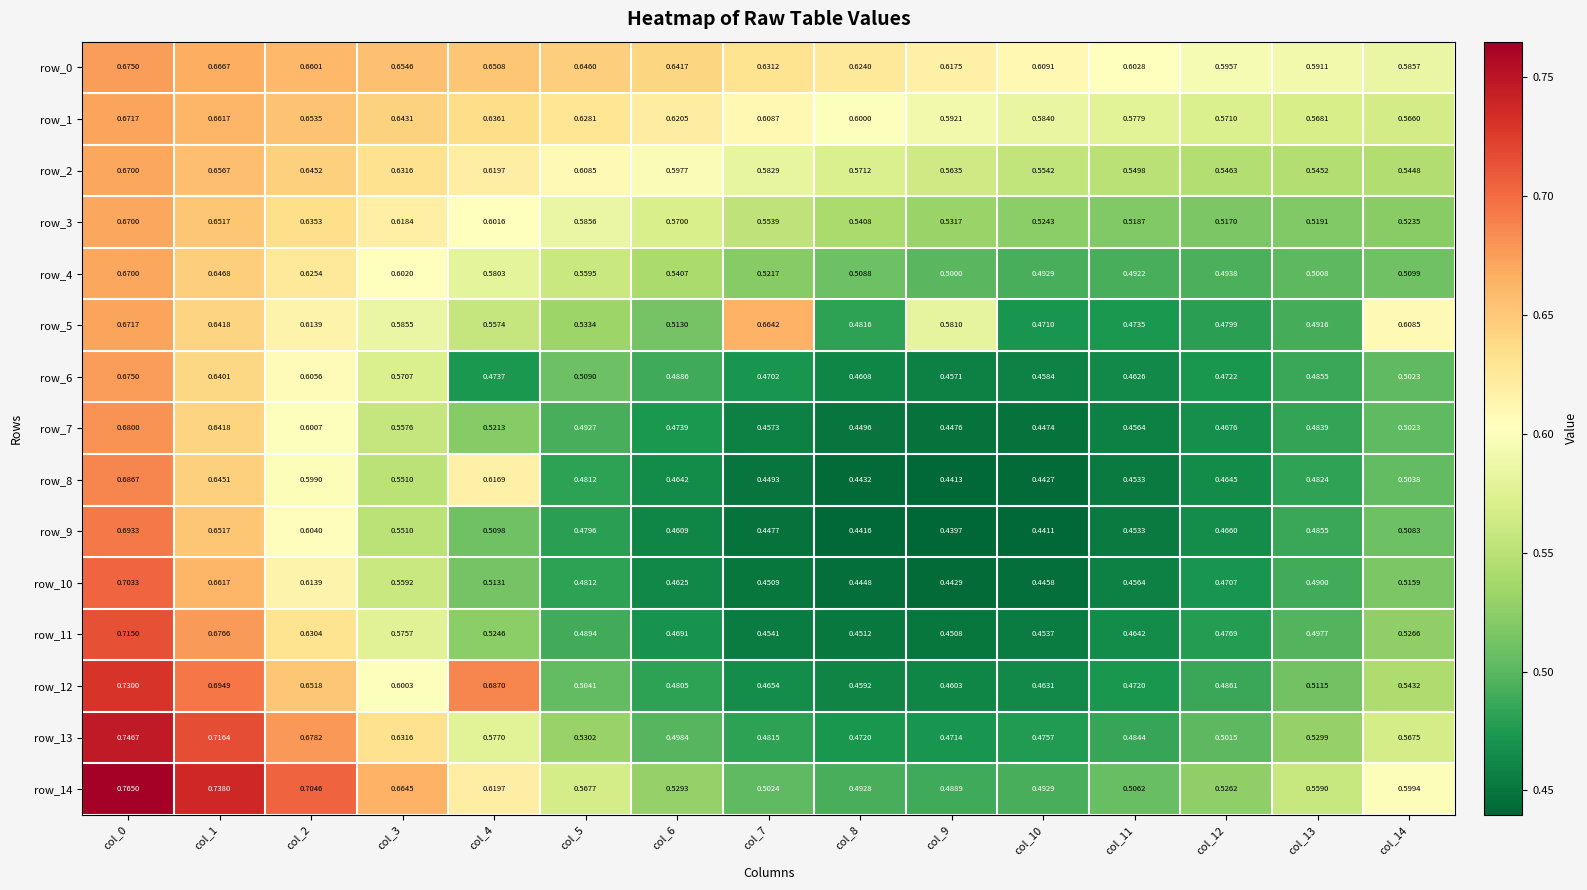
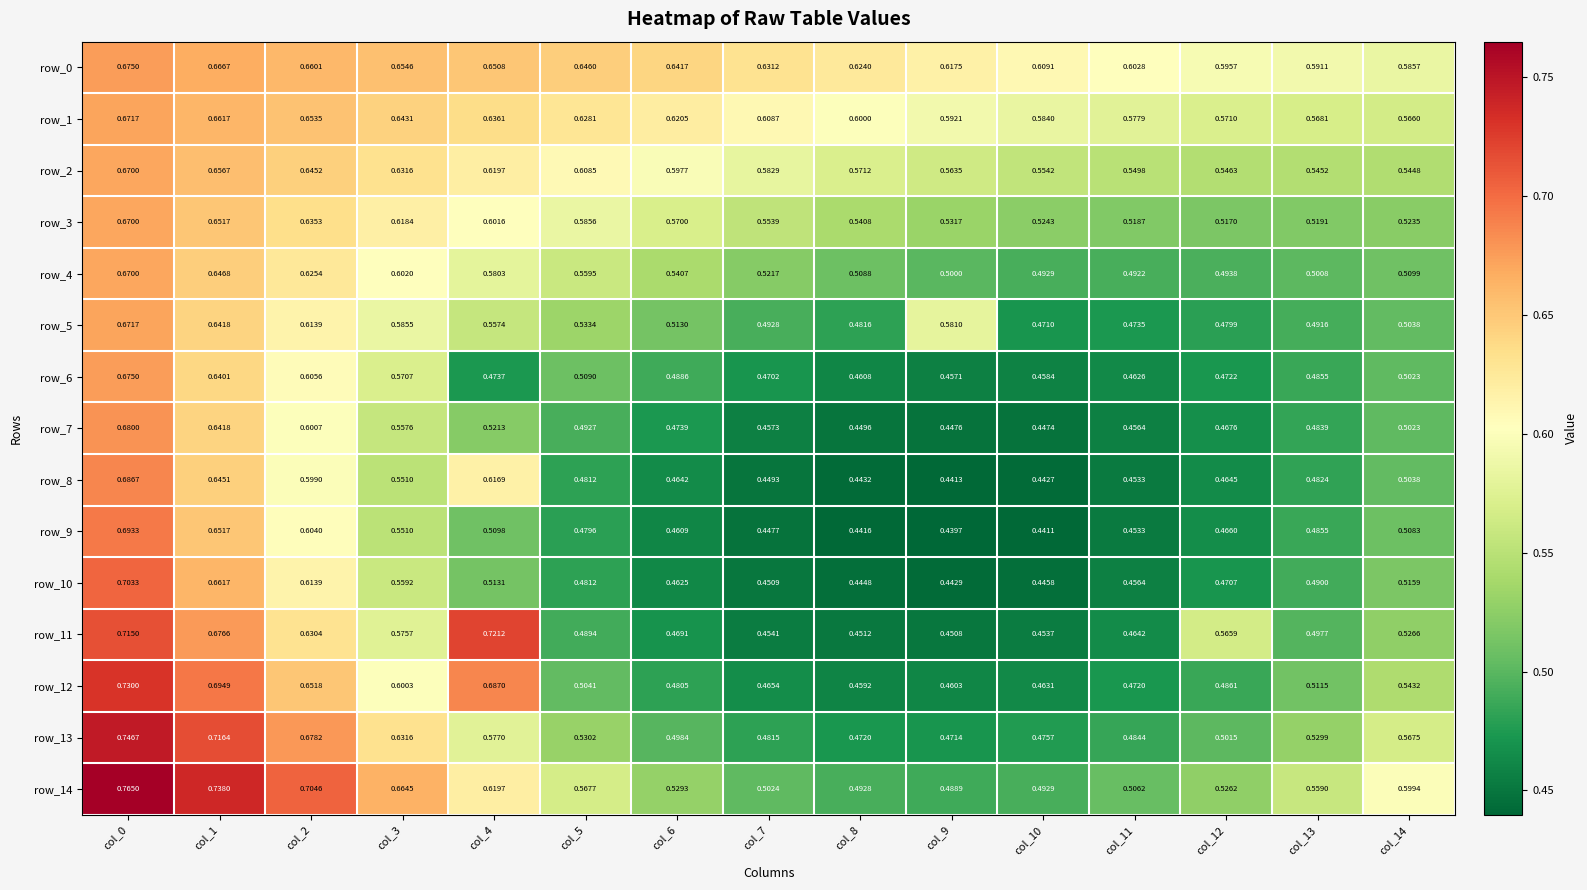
row_5, col_7: 0.6642 -> 0.4928
row_5, col_14: 0.6085 -> 0.5038
row_11, col_4: 0.5246 -> 0.7212
row_11, col_12: 0.4769 -> 0.5659
